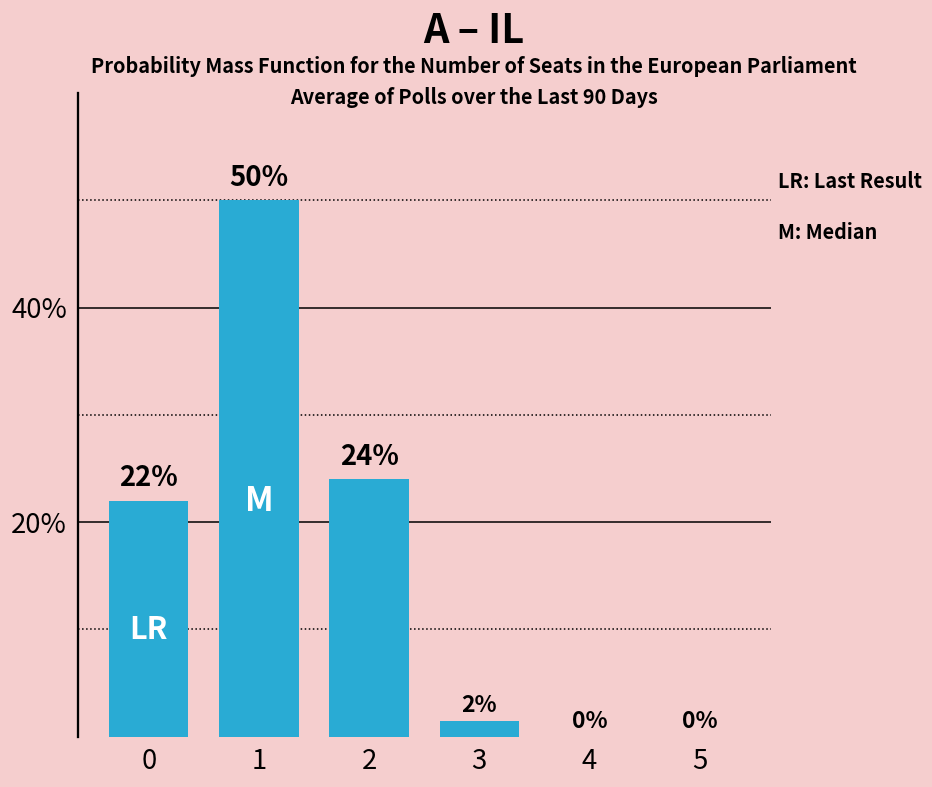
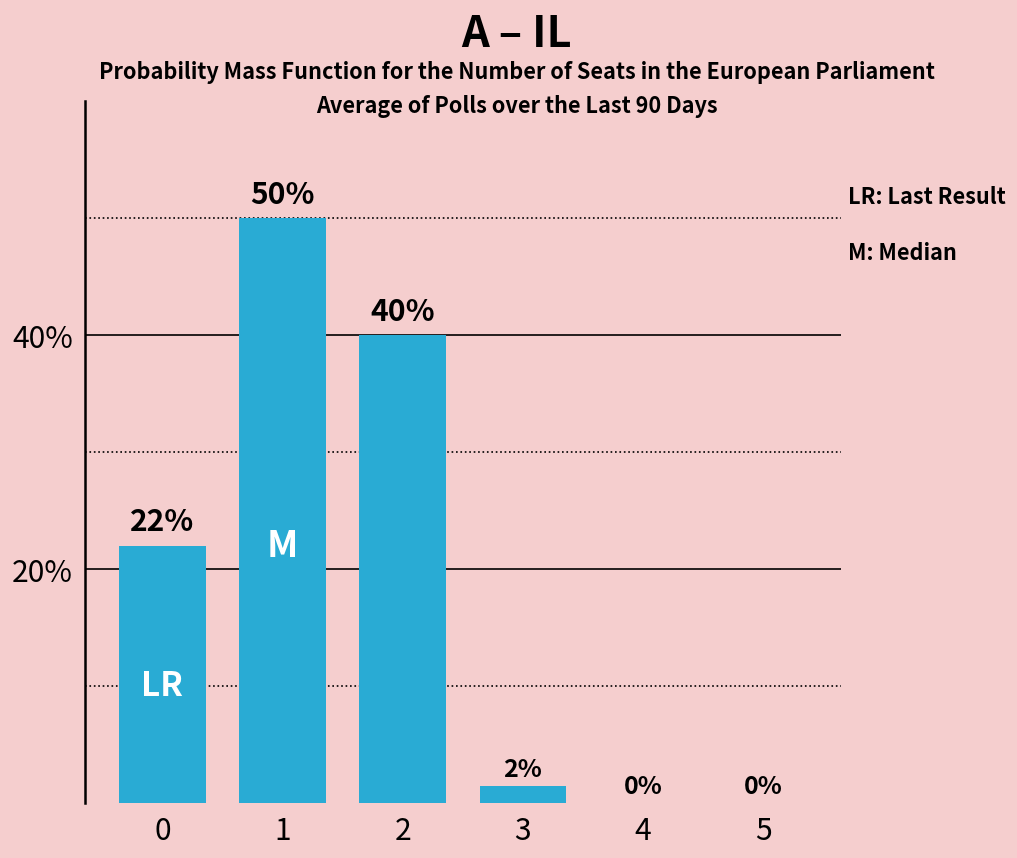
2: 24% -> 40%
